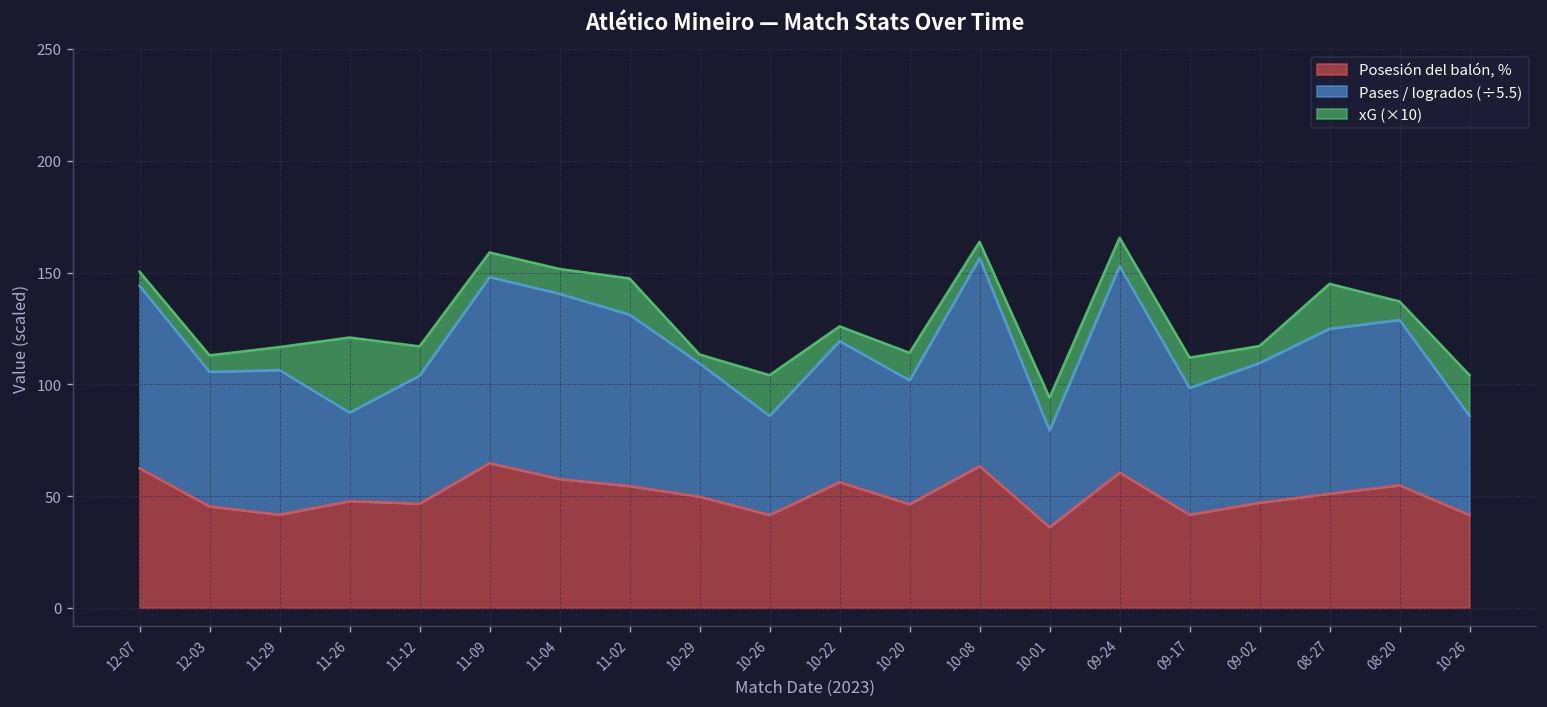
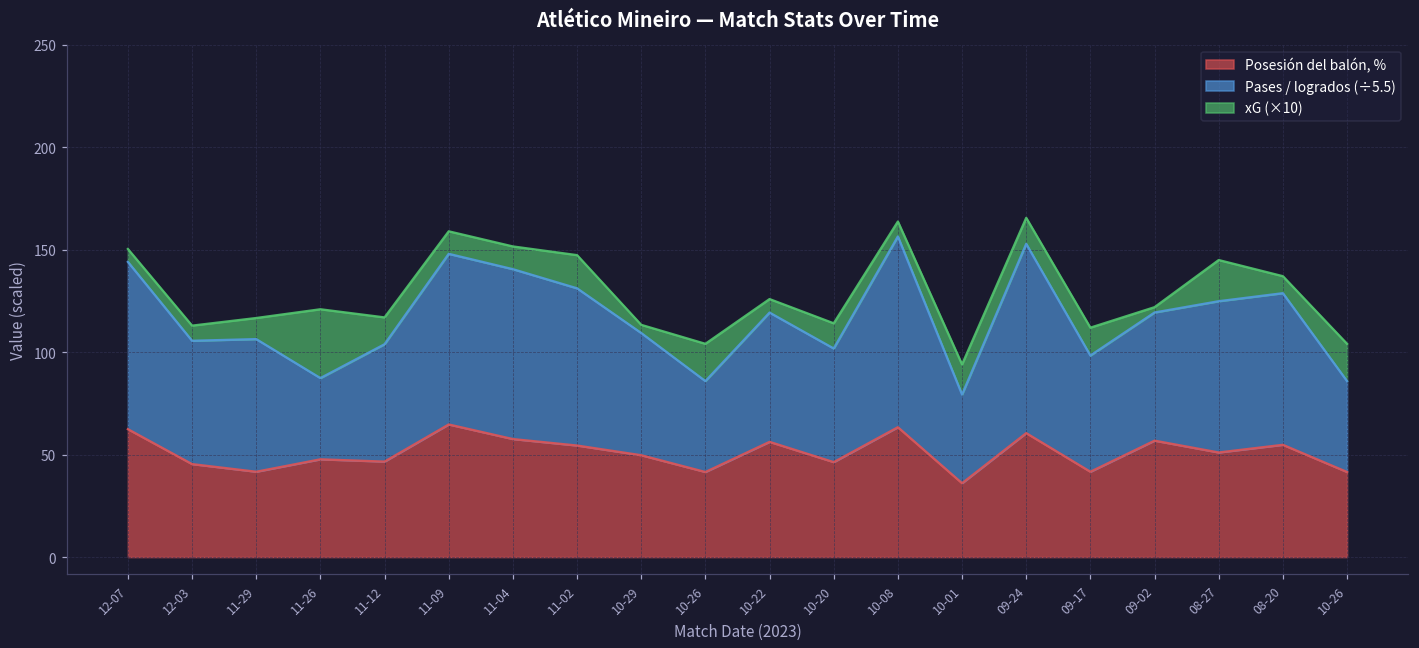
Posesión del balón, %, 09-02: 47 -> 57
xG (×10), 09-02: 8 -> 3
